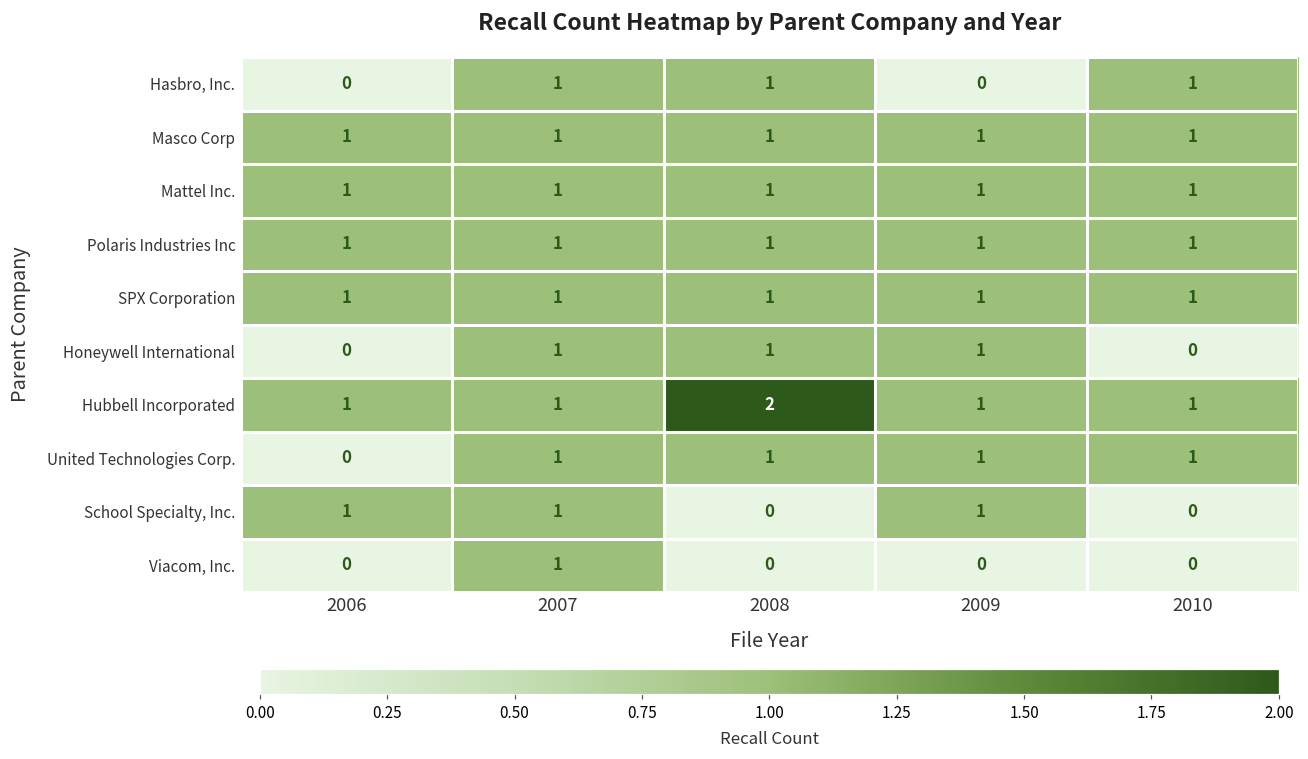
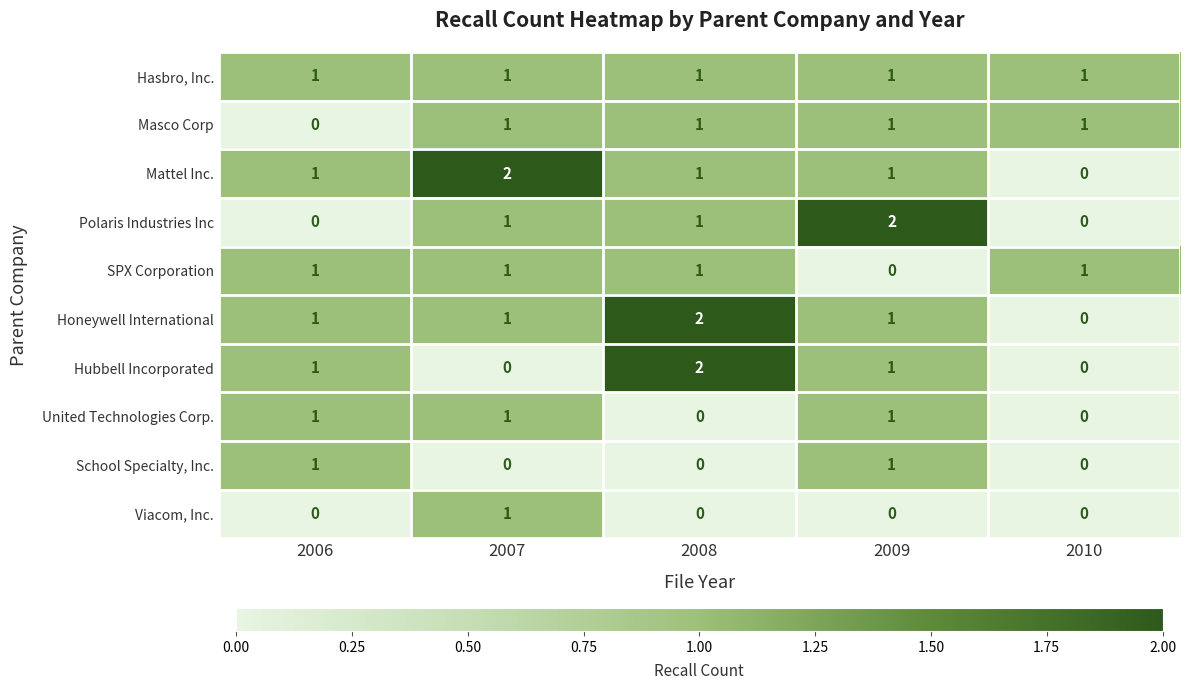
Hasbro, Inc., 2006: 0 -> 1
Hasbro, Inc., 2009: 0 -> 1
Masco Corp, 2006: 1 -> 0
Mattel Inc., 2007: 1 -> 2
Mattel Inc., 2010: 1 -> 0
Polaris Industries Inc, 2006: 1 -> 0
Polaris Industries Inc, 2009: 1 -> 2
Polaris Industries Inc, 2010: 1 -> 0
SPX Corporation, 2009: 1 -> 0
Honeywell International, 2006: 0 -> 1
Honeywell International, 2008: 1 -> 2
Hubbell Incorporated, 2007: 1 -> 0
Hubbell Incorporated, 2010: 1 -> 0
United Technologies Corp., 2006: 0 -> 1
United Technologies Corp., 2008: 1 -> 0
United Technologies Corp., 2010: 1 -> 0
School Specialty, Inc., 2007: 1 -> 0
